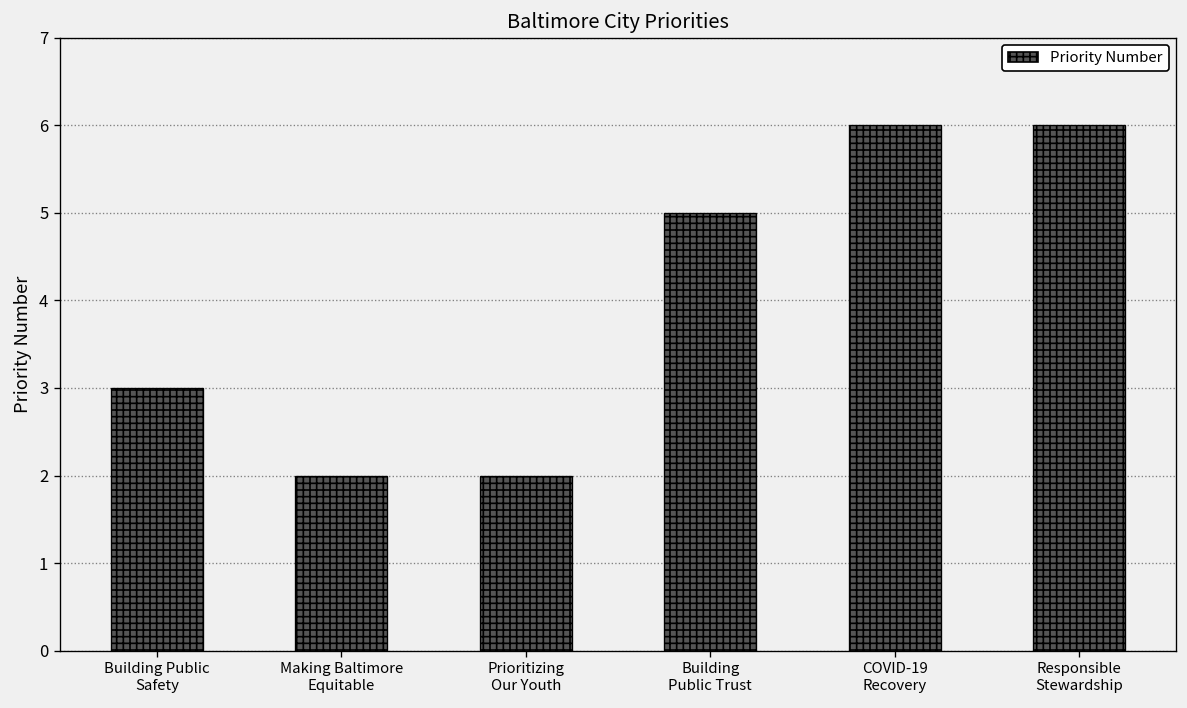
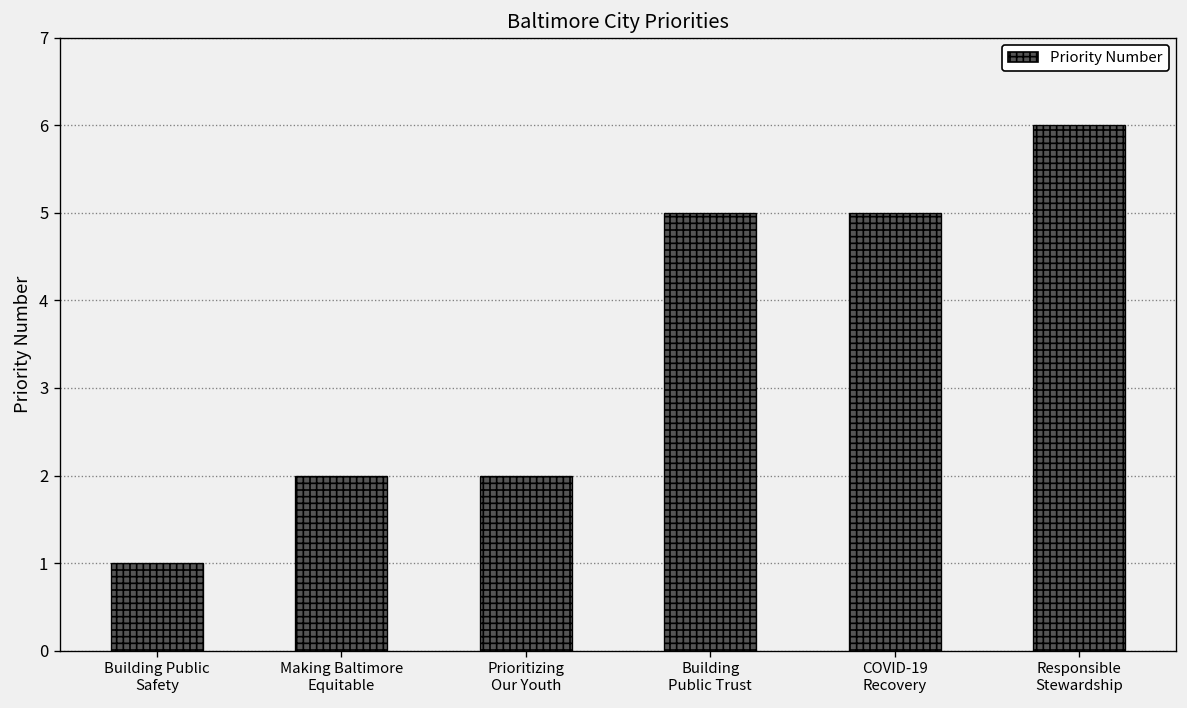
Building Public Safety: 3 -> 1
COVID-19 Recovery: 6 -> 5
